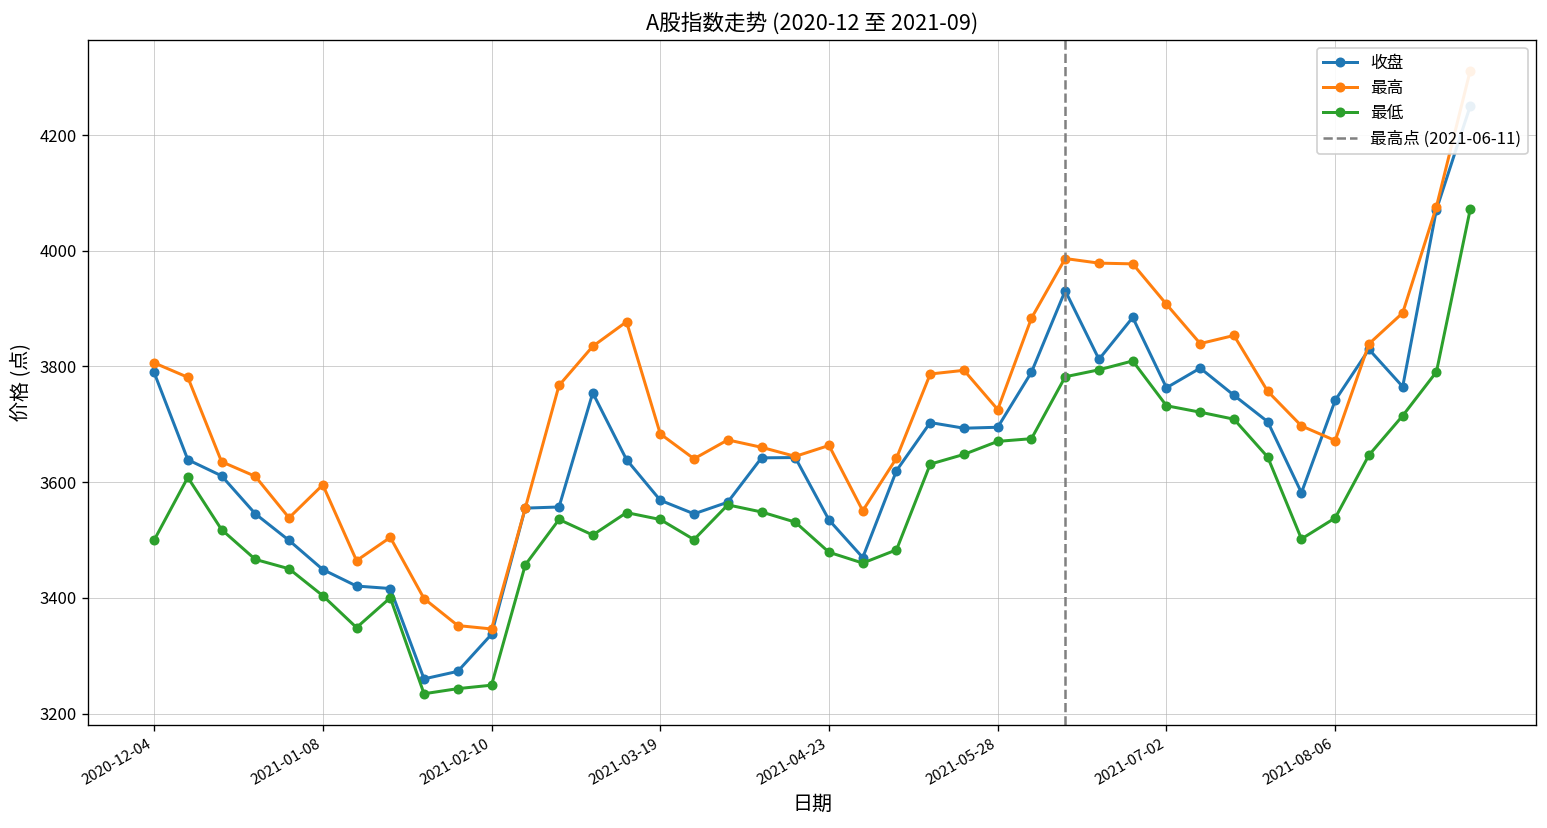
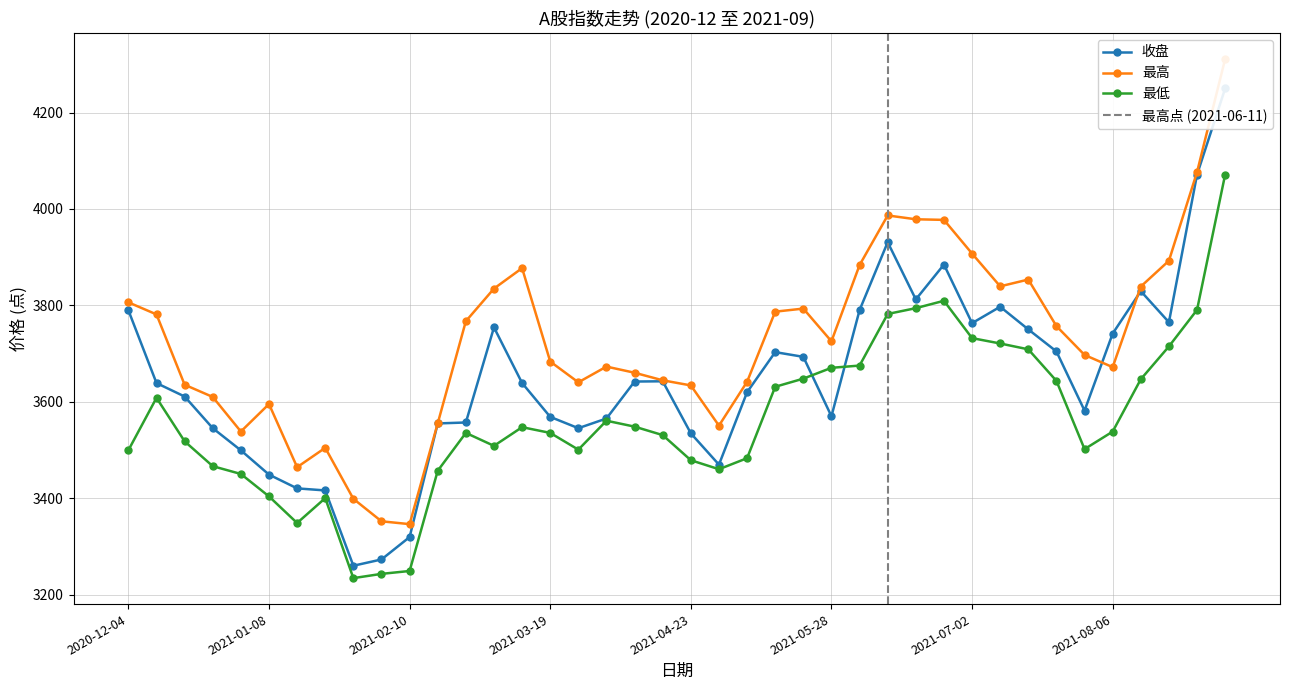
收盘, 2021-02-10: 3340 -> 3320
最高, 2021-04-23: 3660 -> 3630
收盘, 2021-05-28: 3690 -> 3570
